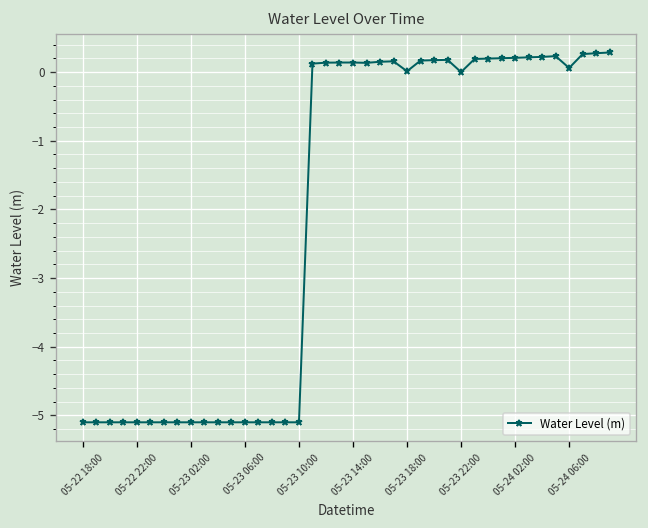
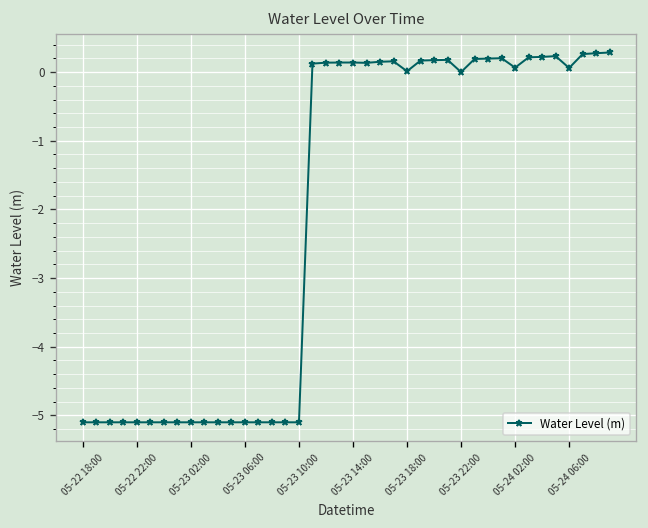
05-24 02:00: 0.2 -> 0.1
